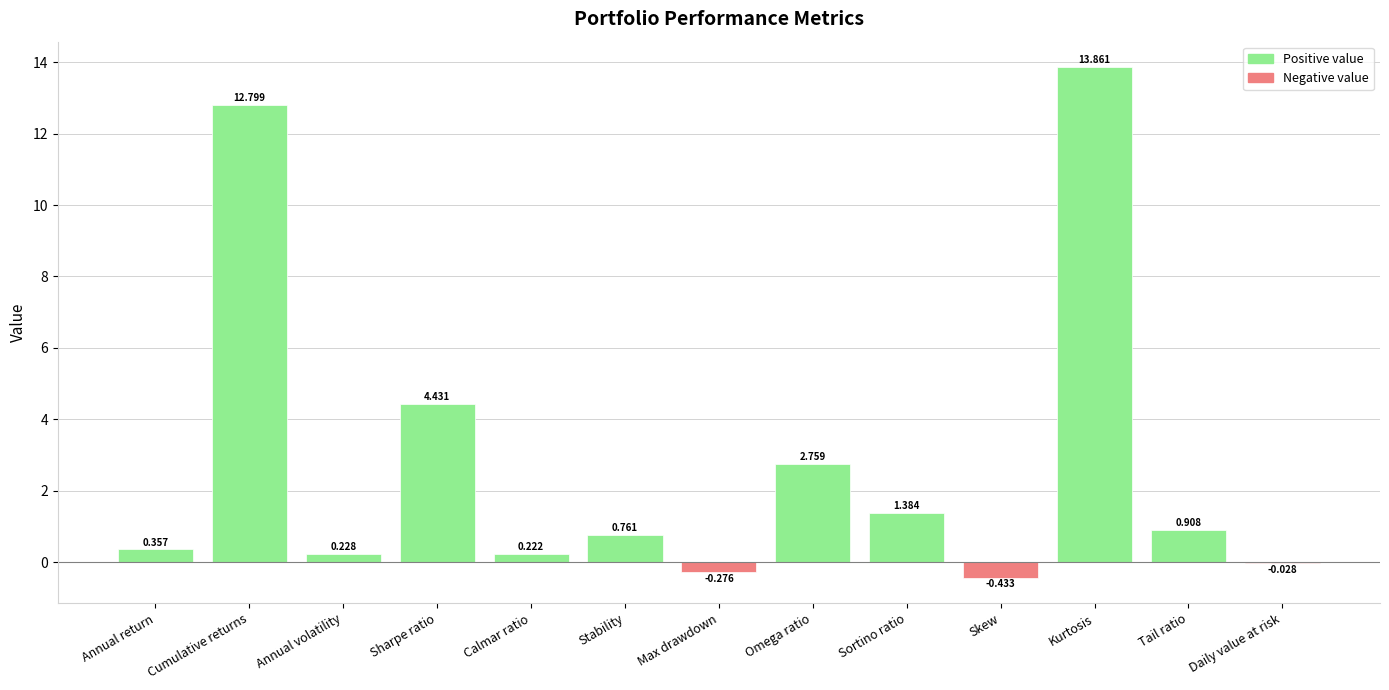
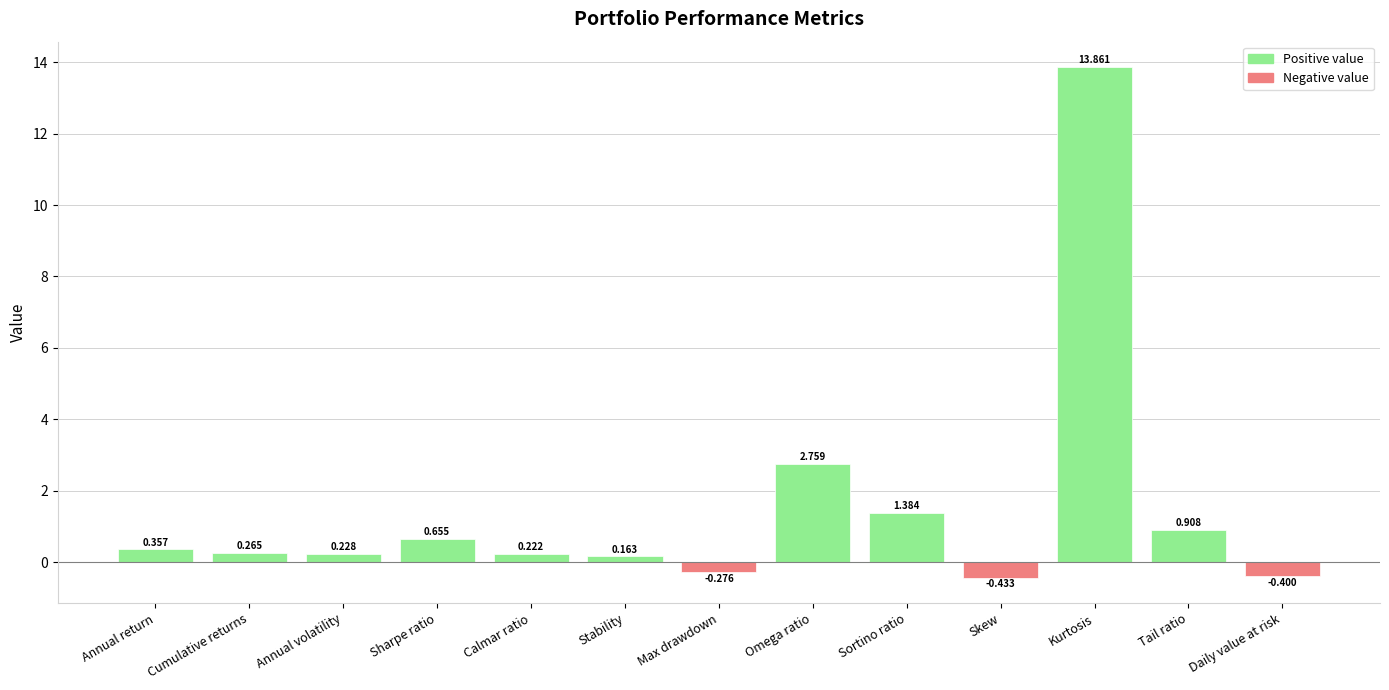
Cumulative returns: 12.799 -> 0.265
Sharpe ratio: 4.431 -> 0.655
Stability: 0.761 -> 0.163
Daily value at risk: -0.028 -> -0.400
